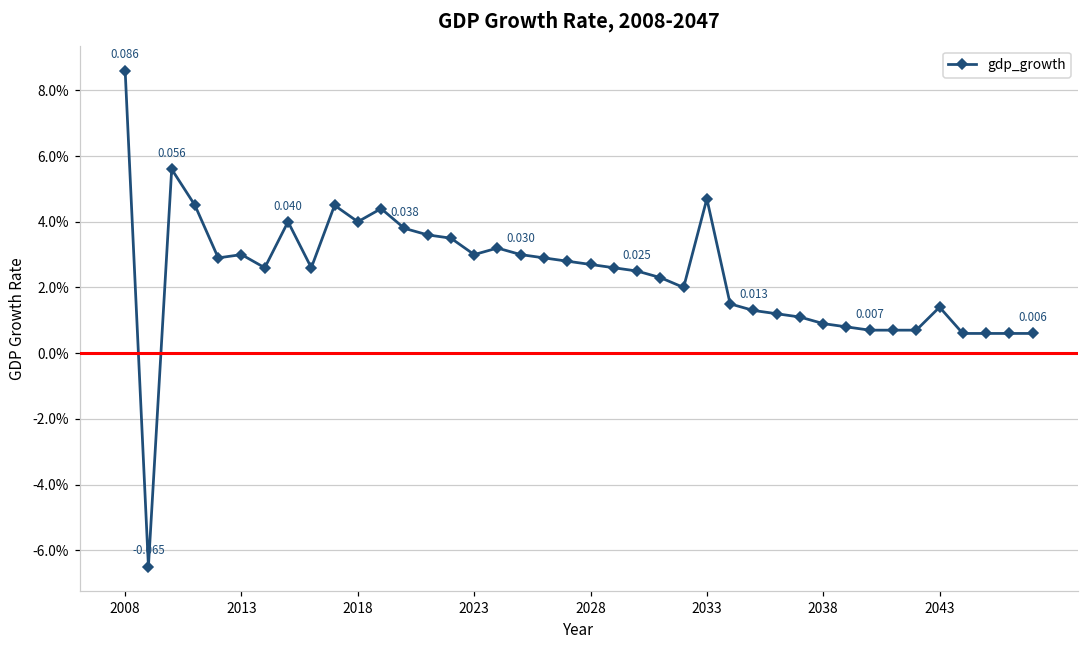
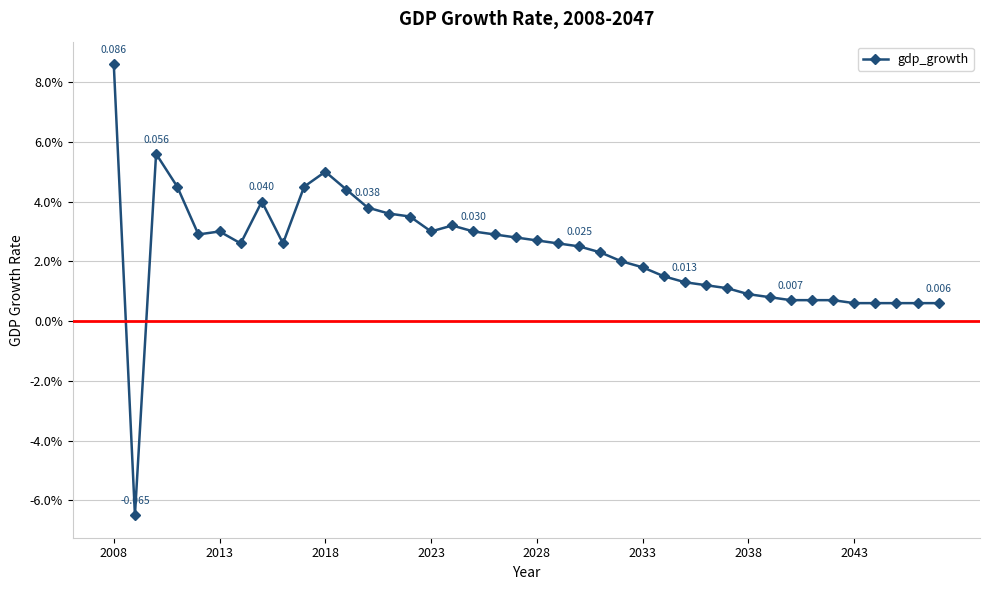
2018: 4.0% -> 5.0%
2033: 4.7% -> 1.8%
2043: 1.4% -> 0.6%
